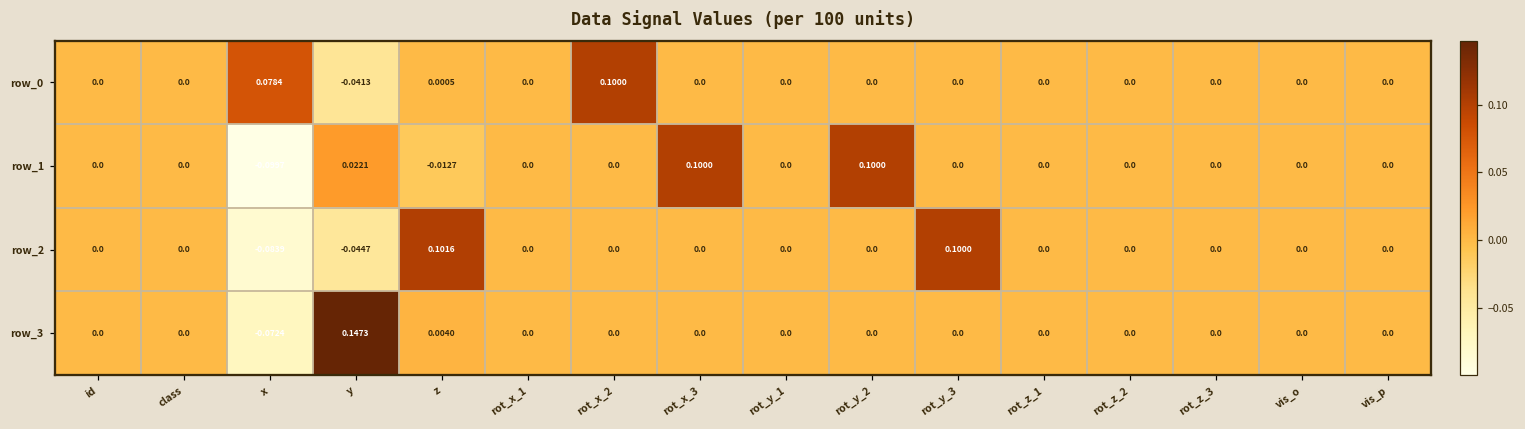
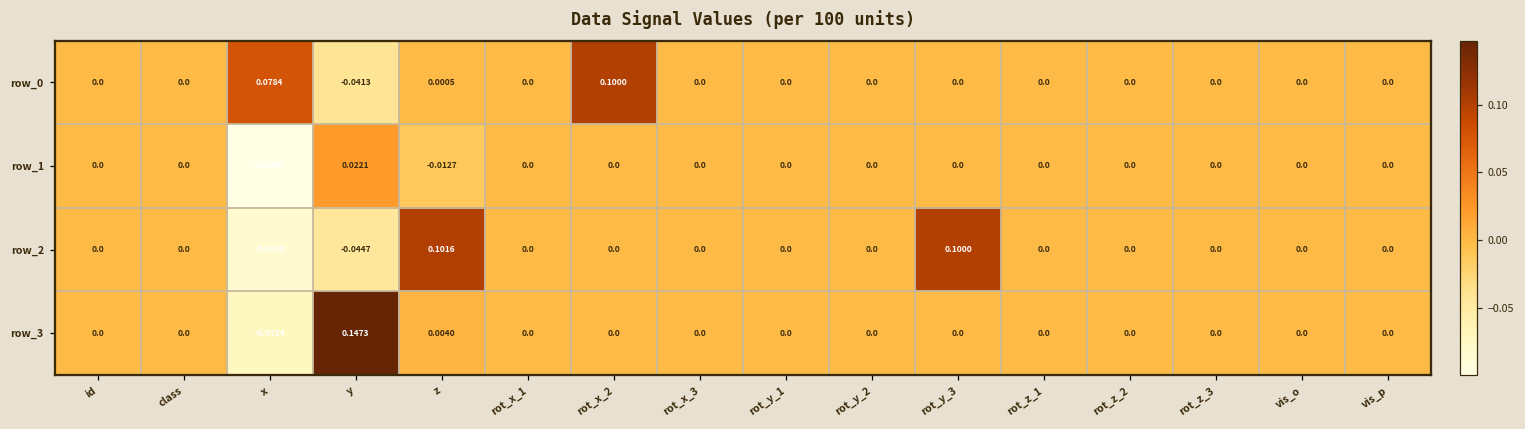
row_1, rot_x_3: 0.1000 -> 0.0
row_1, rot_y_2: 0.1000 -> 0.0
